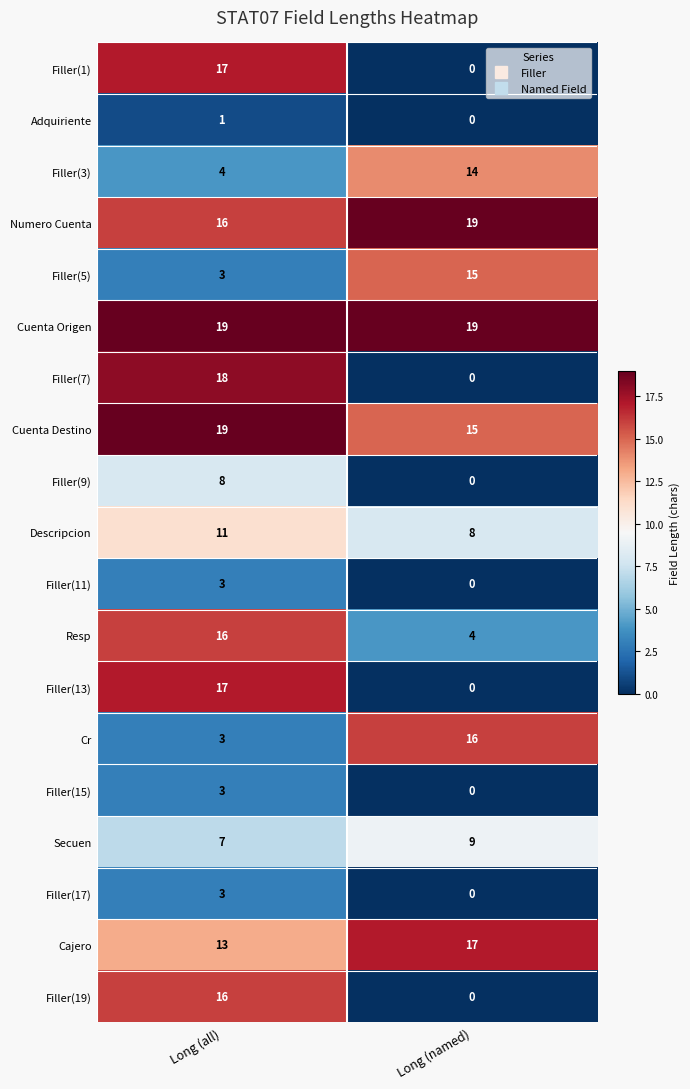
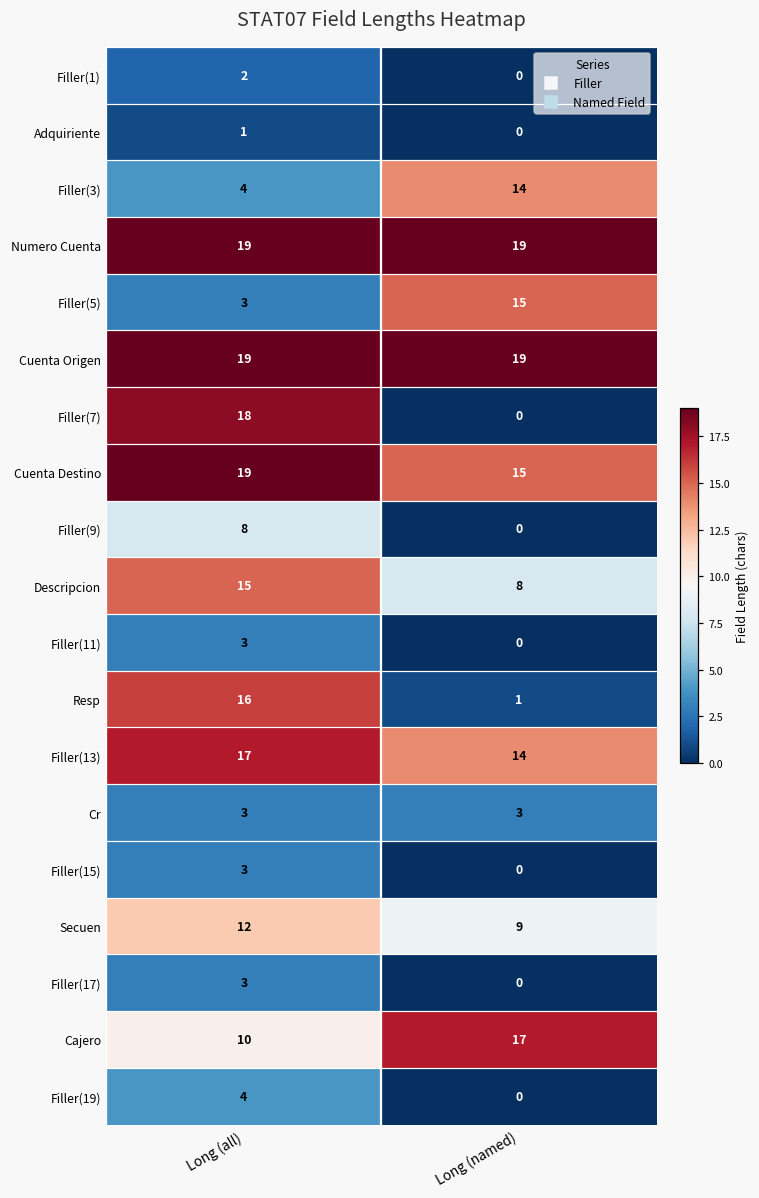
Filler(1), Long (all): 17 -> 2
Numero Cuenta, Long (all): 16 -> 19
Descripcion, Long (all): 11 -> 15
Resp, Long (named): 4 -> 1
Filler(13), Long (named): 0 -> 14
Cr, Long (named): 16 -> 3
Secuen, Long (all): 7 -> 12
Cajero, Long (all): 13 -> 10
Filler(19), Long (all): 16 -> 4
